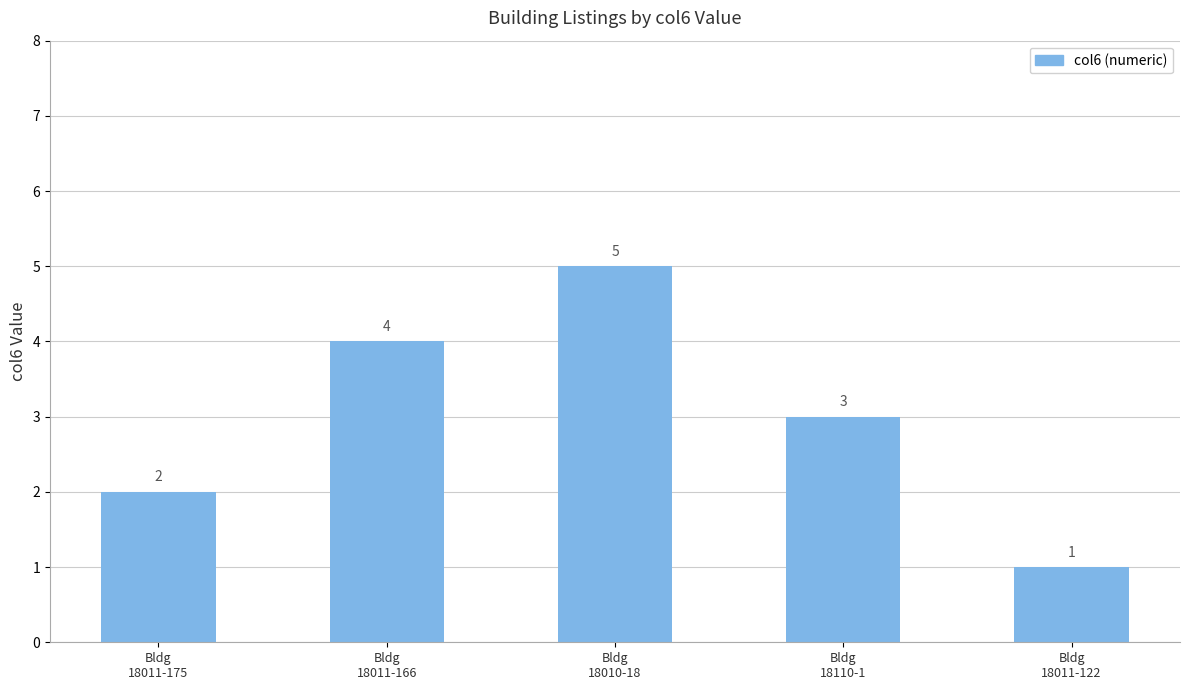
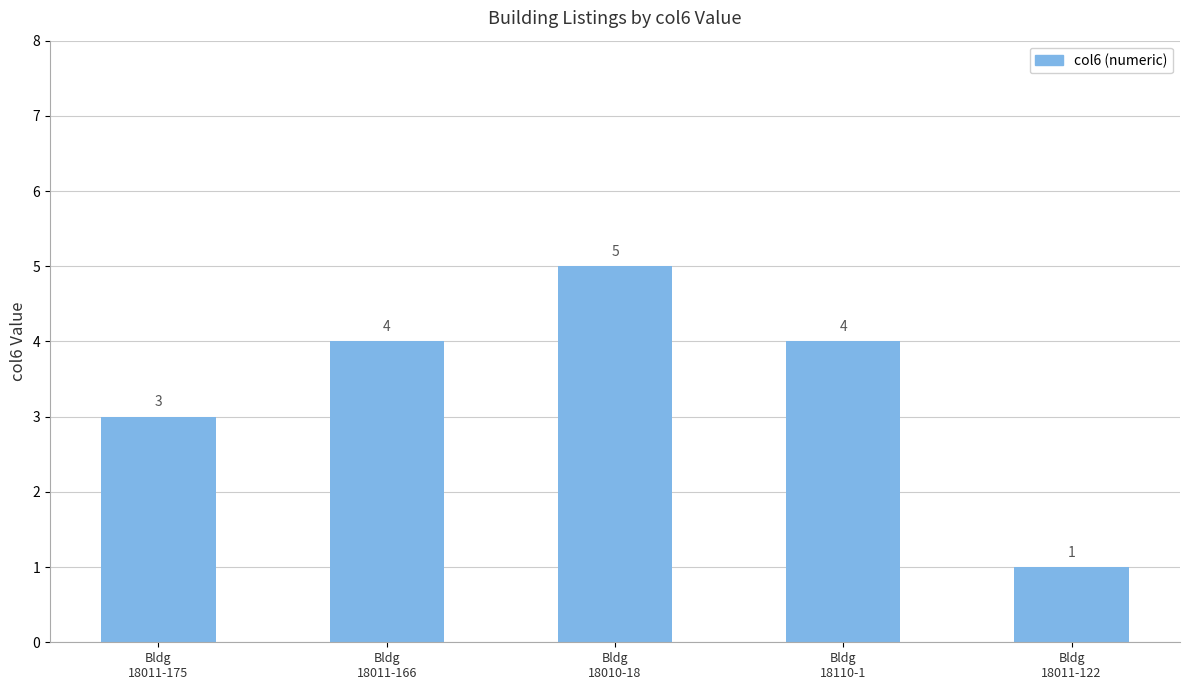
Bldg 18011-175: 2 -> 3
Bldg 18110-1: 3 -> 4
